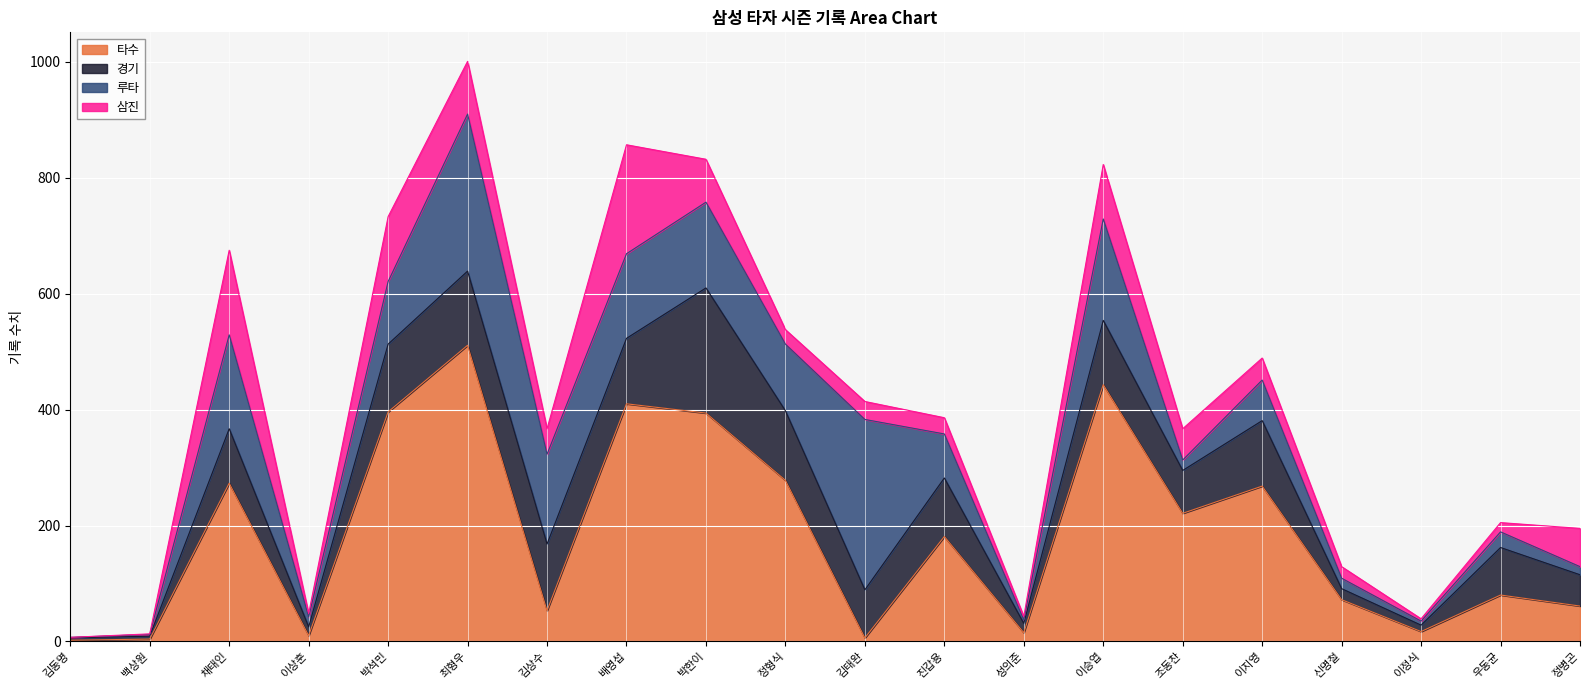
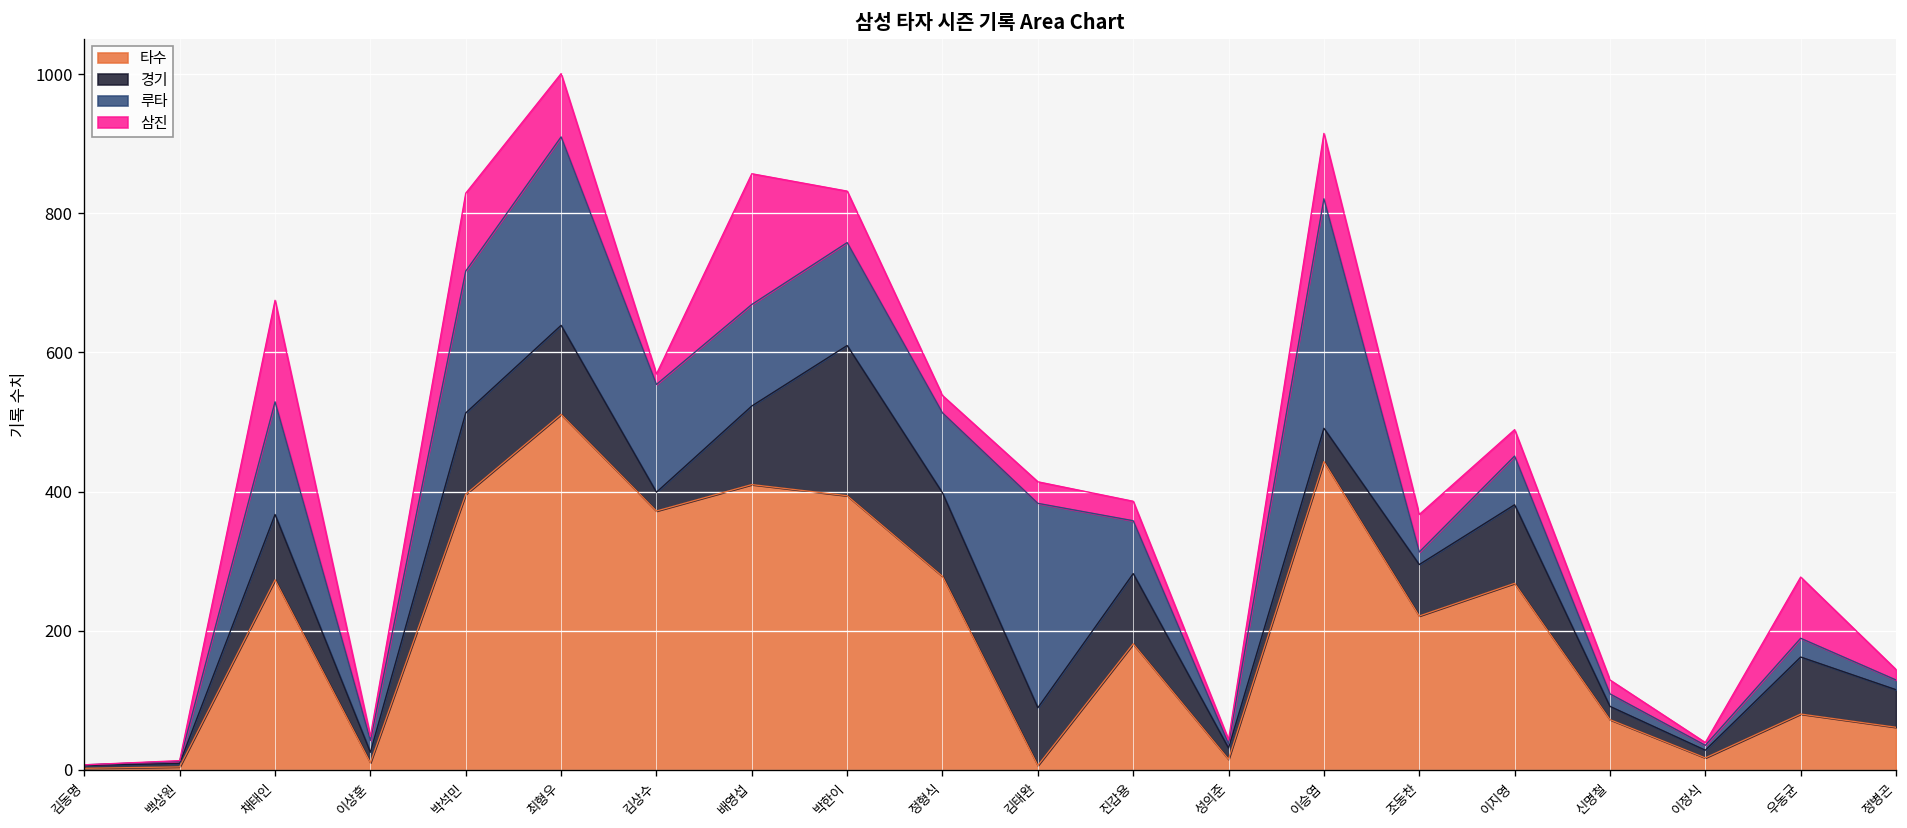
루타, 박석민: 110 -> 200
타수, 김상수: 50 -> 370
경기, 김상수: 120 -> 30
삼진, 김상수: 40 -> 20
경기, 이승엽: 110 -> 50
루타, 이승엽: 180 -> 330
삼진, 우동균: 20 -> 90
삼진, 정병곤: 70 -> 20
